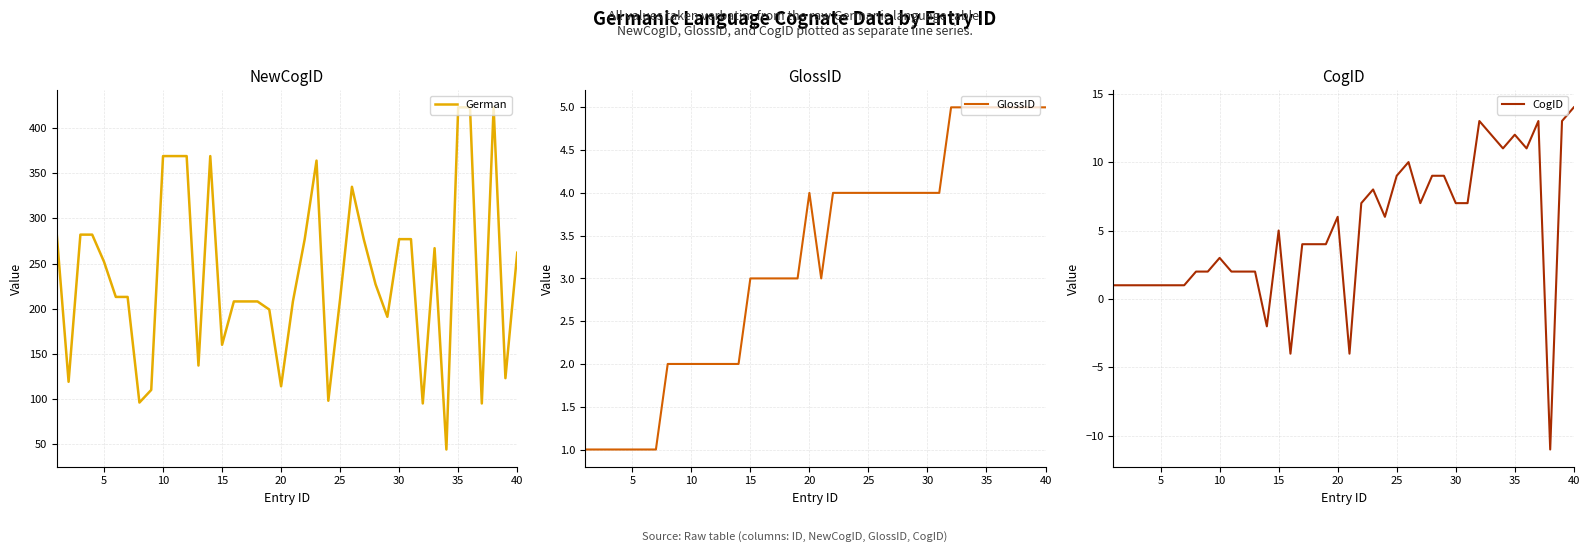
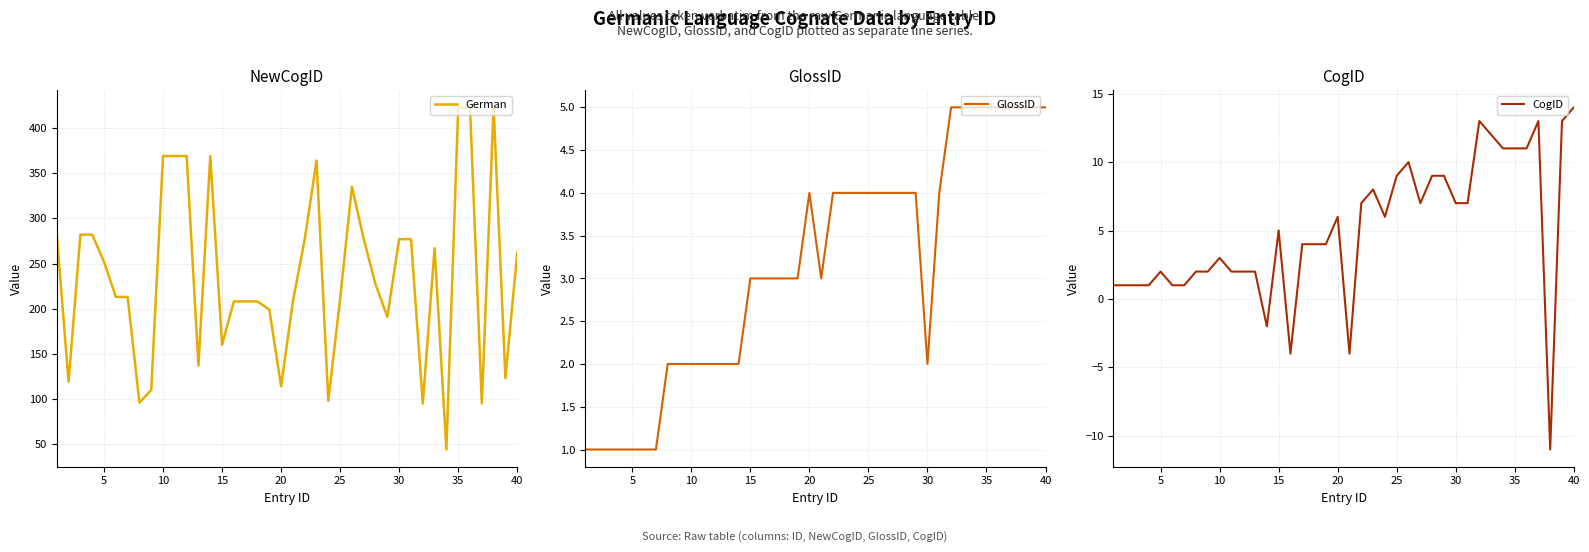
GlossID, 30: 4 -> 2
CogID, 5: 1 -> 2
CogID, 35: 12 -> 11
